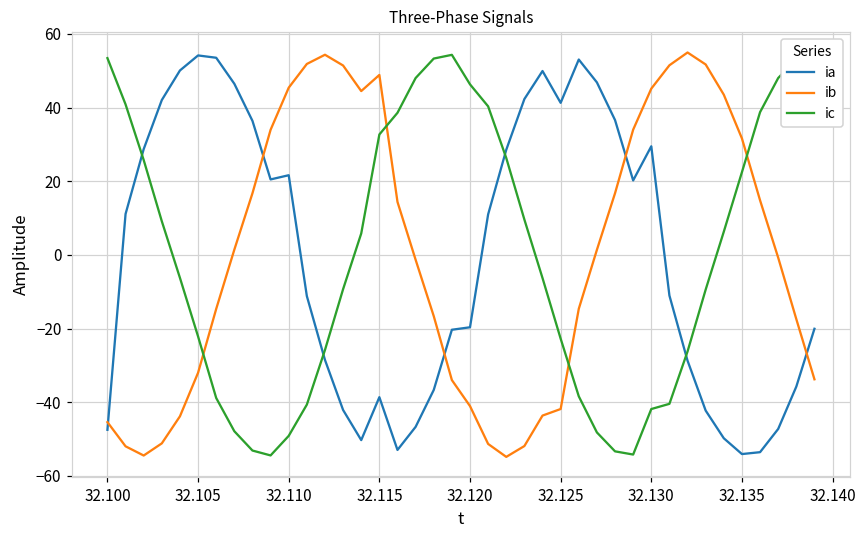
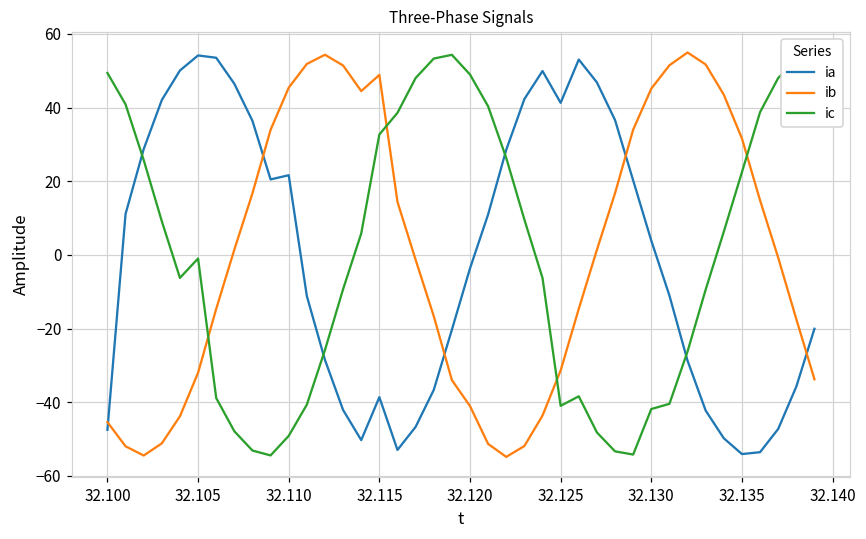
ic, 32.100: 53 -> 49
ic, 32.105: -22 -> -1
ia, 32.120: -20 -> -4
ic, 32.120: 46 -> 49
ib, 32.125: -42 -> -31
ic, 32.125: -23 -> -41
ia, 32.130: 29 -> 4
